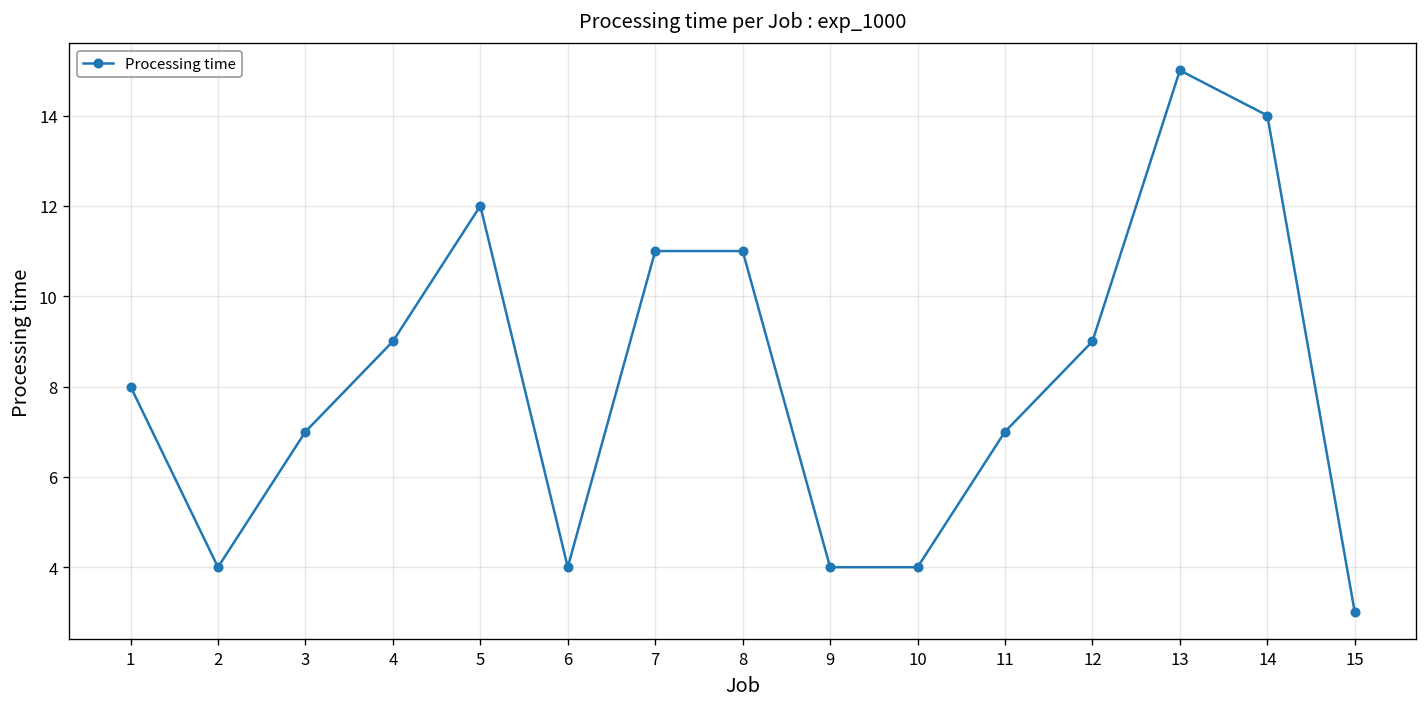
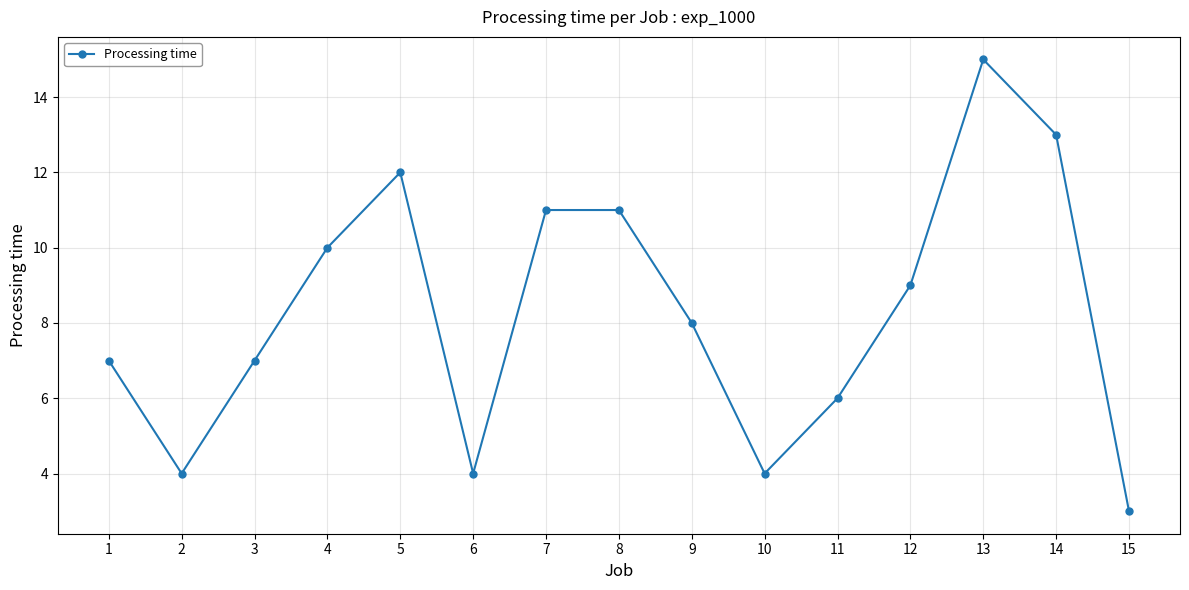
1: 8 -> 7
4: 9 -> 10
9: 4 -> 8
11: 7 -> 6
14: 14 -> 13
